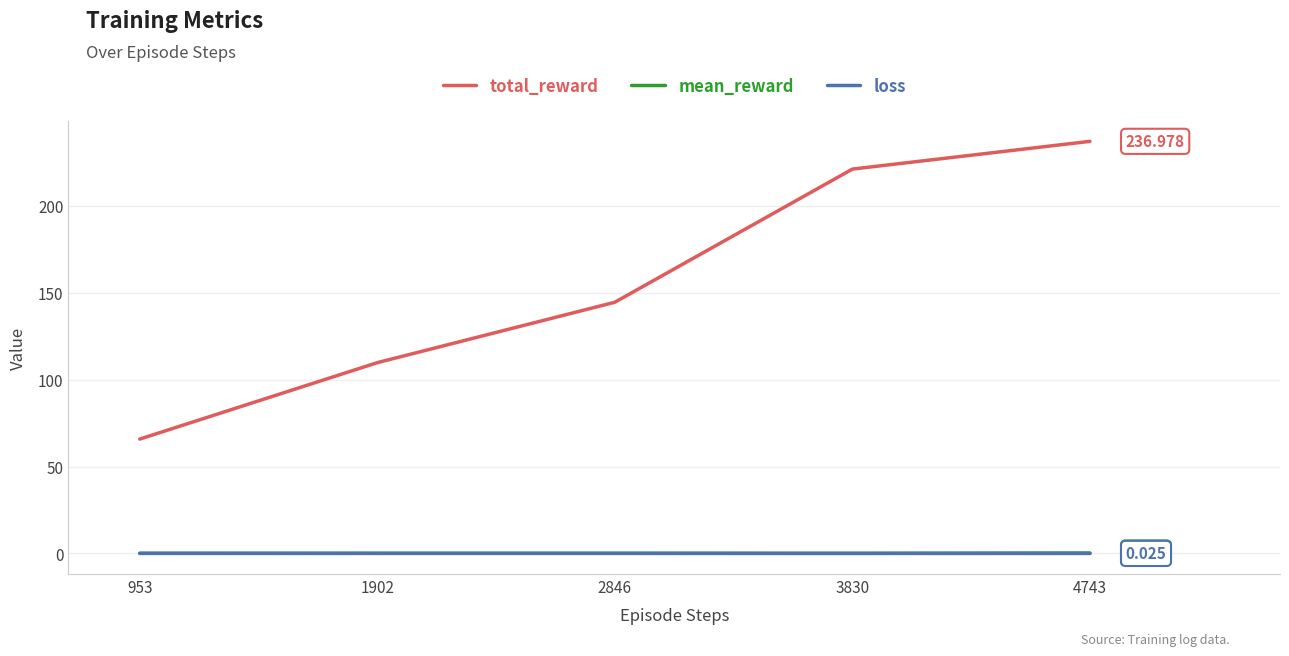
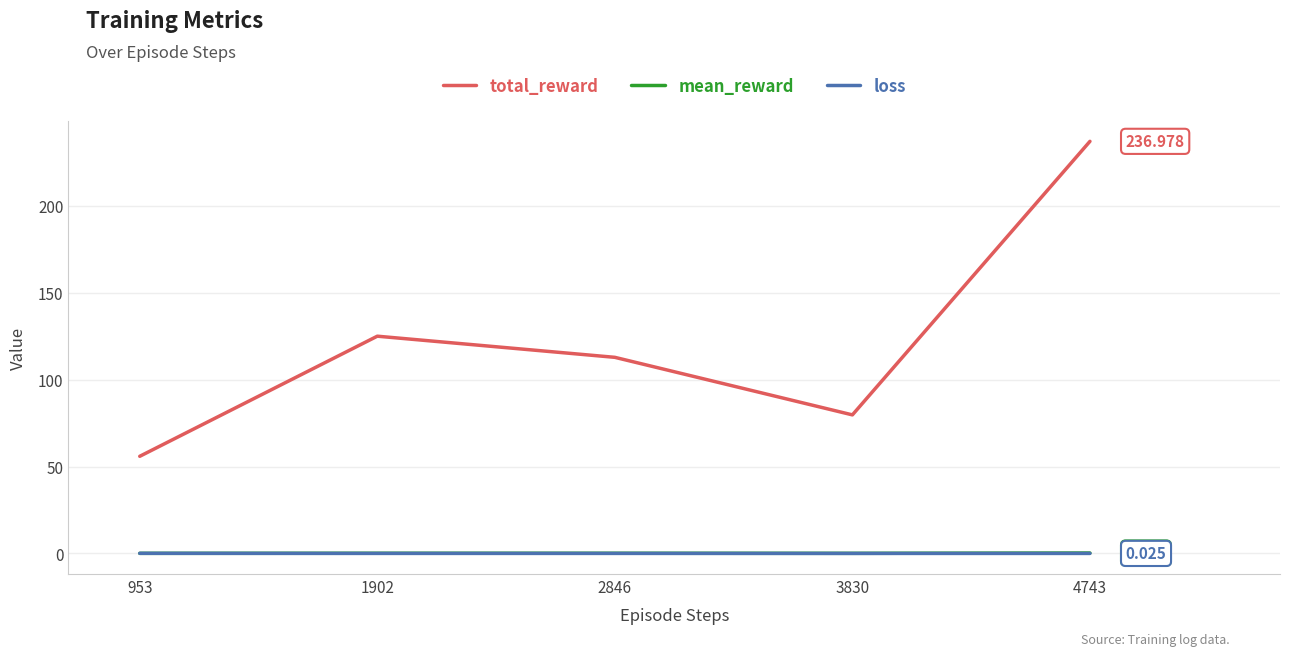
total_reward, 953: 66 -> 56
total_reward, 1902: 110 -> 125
total_reward, 2846: 144 -> 113
total_reward, 3830: 221 -> 80
